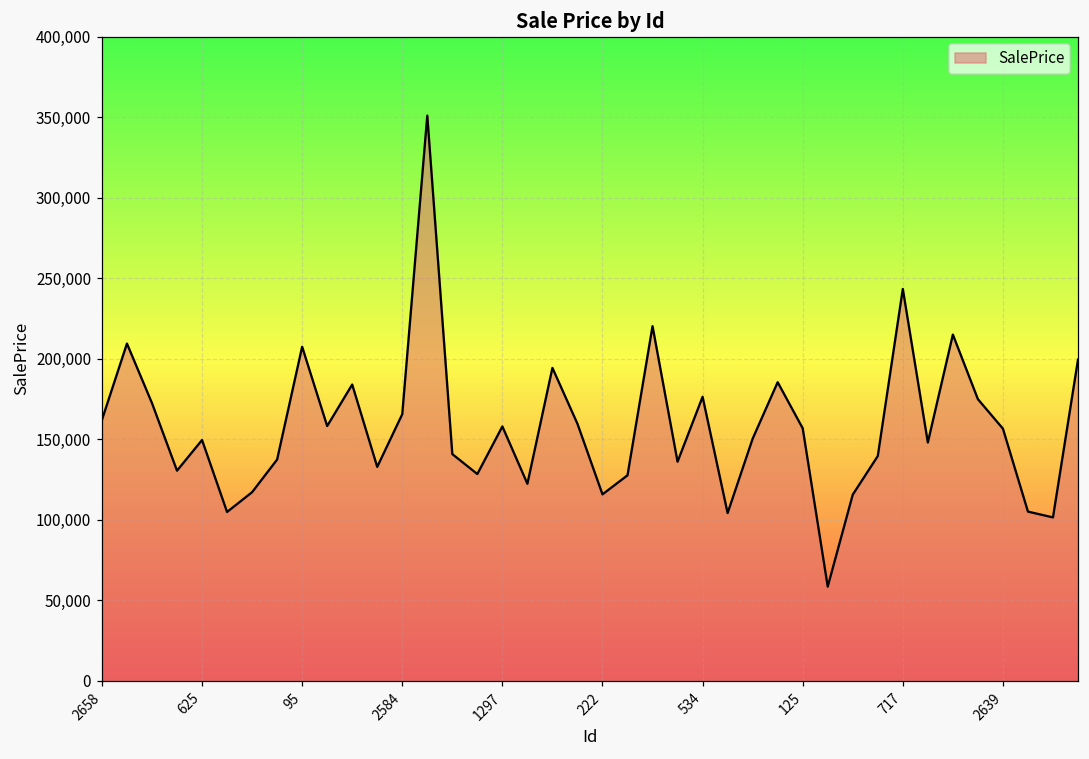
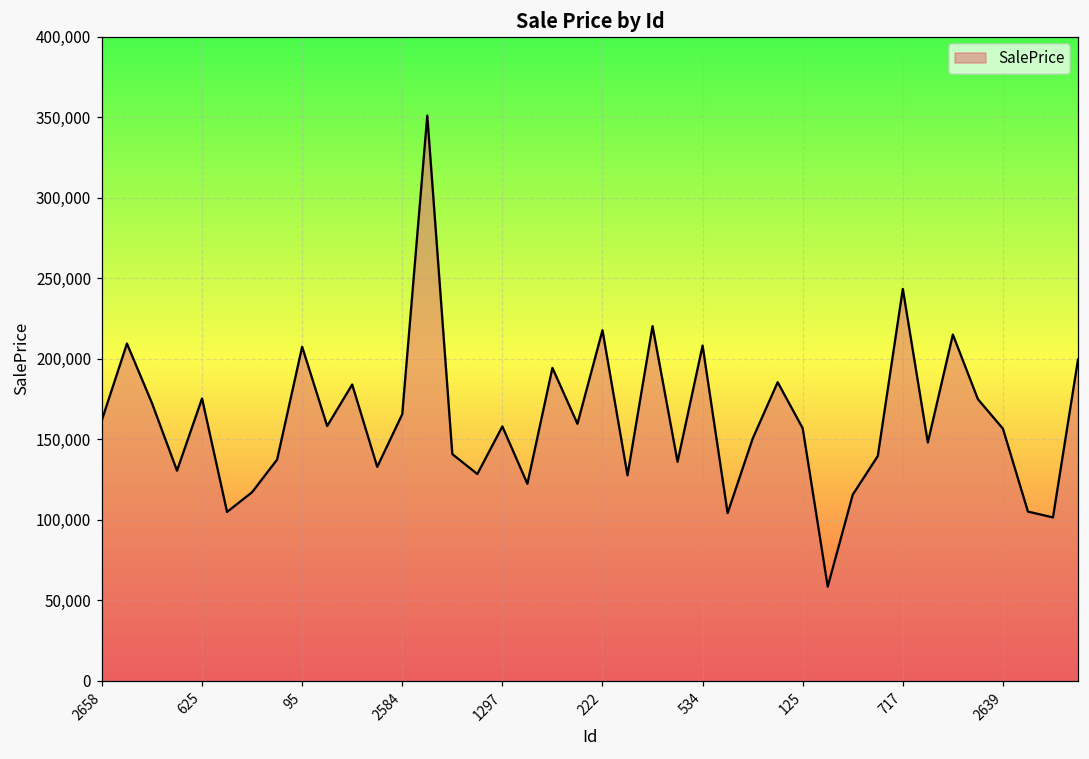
625: 149,000 -> 175,000
222: 116,000 -> 218,000
534: 176,000 -> 208,000
